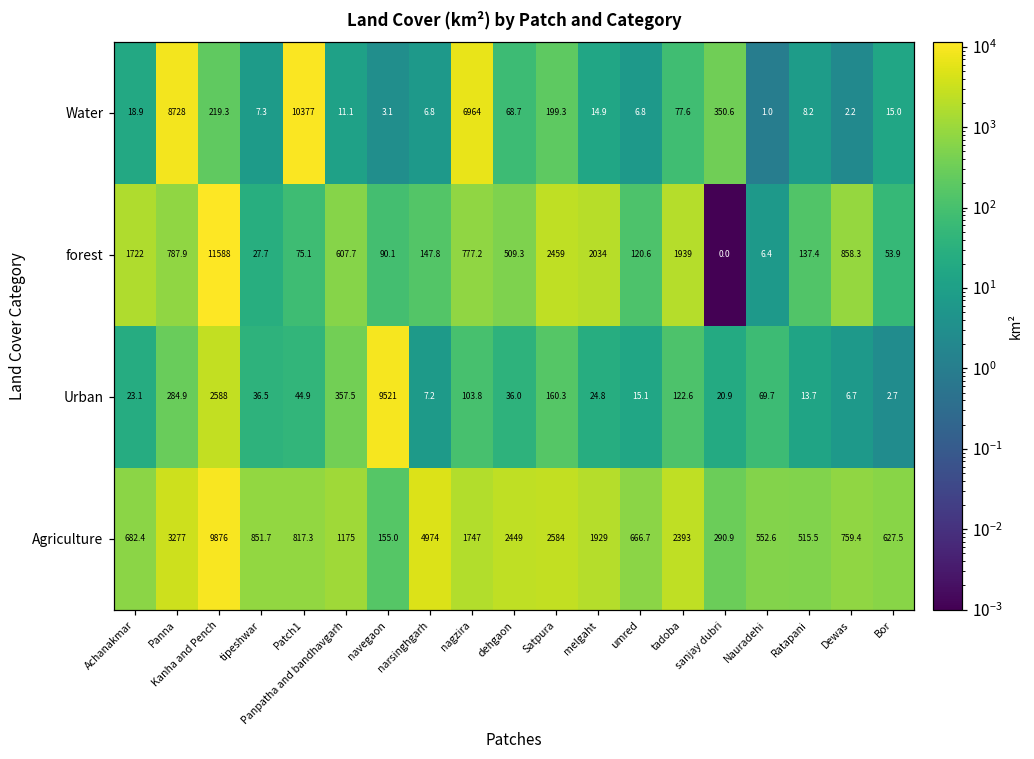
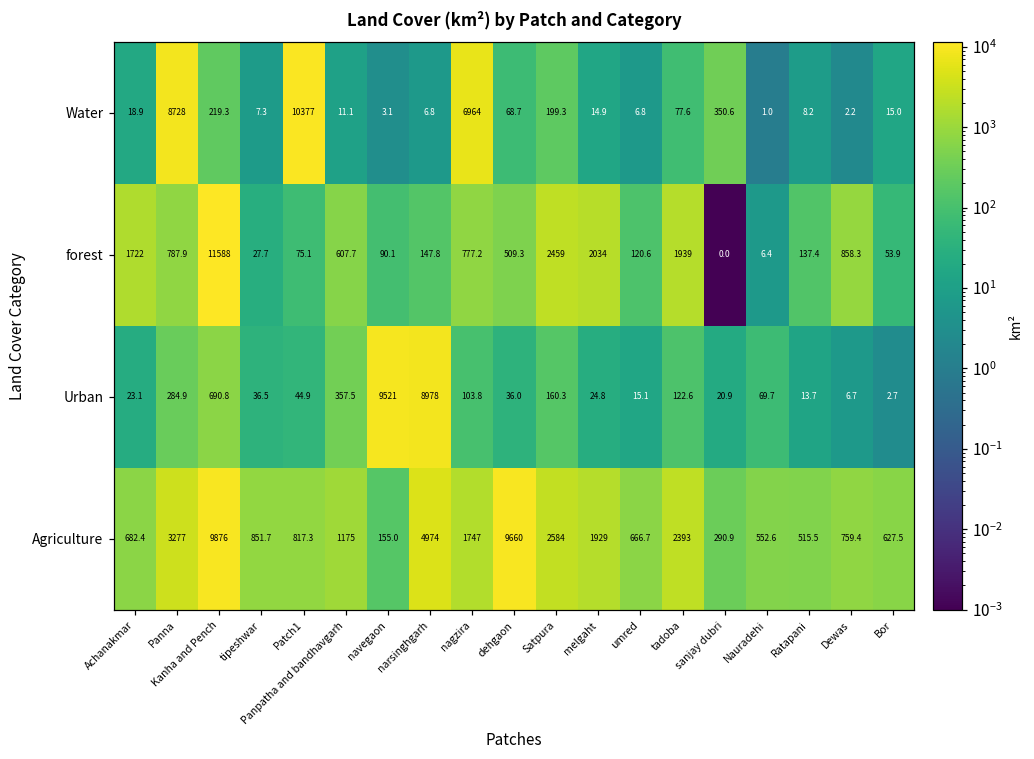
Urban, Kanha and Pench: 2588 -> 690.8
Urban, narsinghgarh: 7.2 -> 8978
Agriculture, dehgaon: 2449 -> 9660
